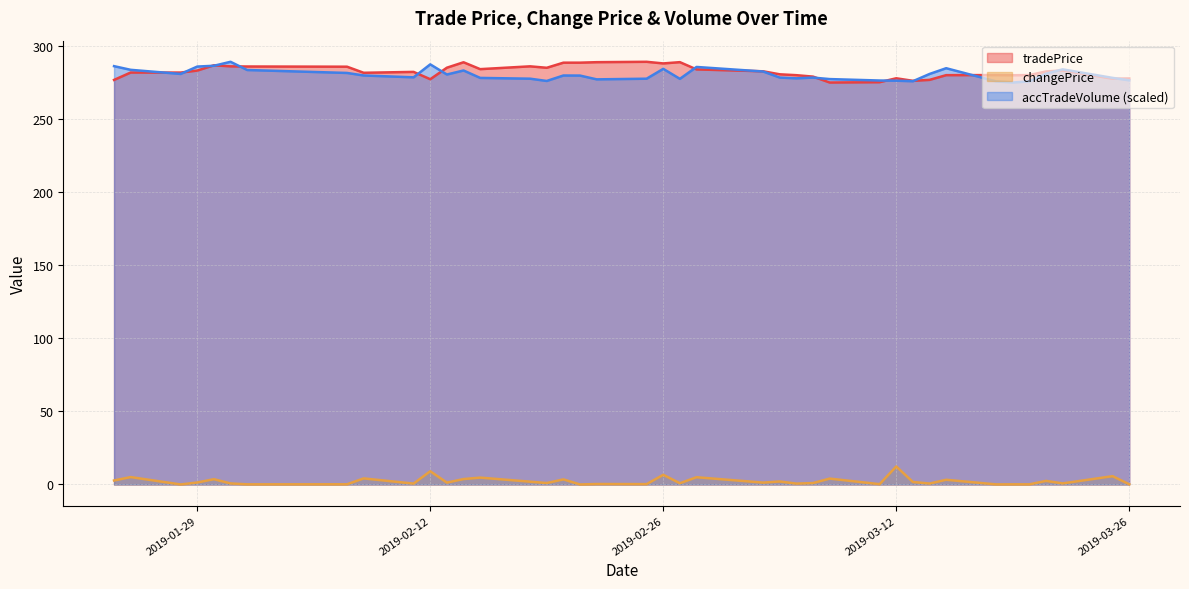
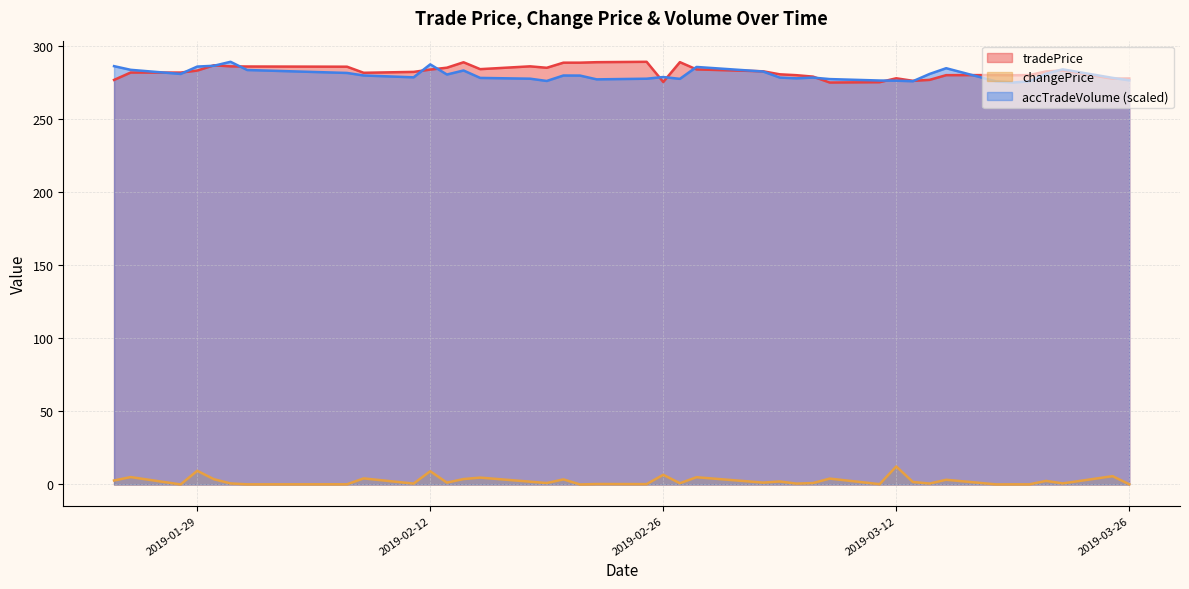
changePrice, 2019-01-29: 1 -> 9
tradePrice, 2019-02-12: 277 -> 284
tradePrice, 2019-02-26: 288 -> 275
accTradeVolume (scaled), 2019-02-26: 284 -> 279
